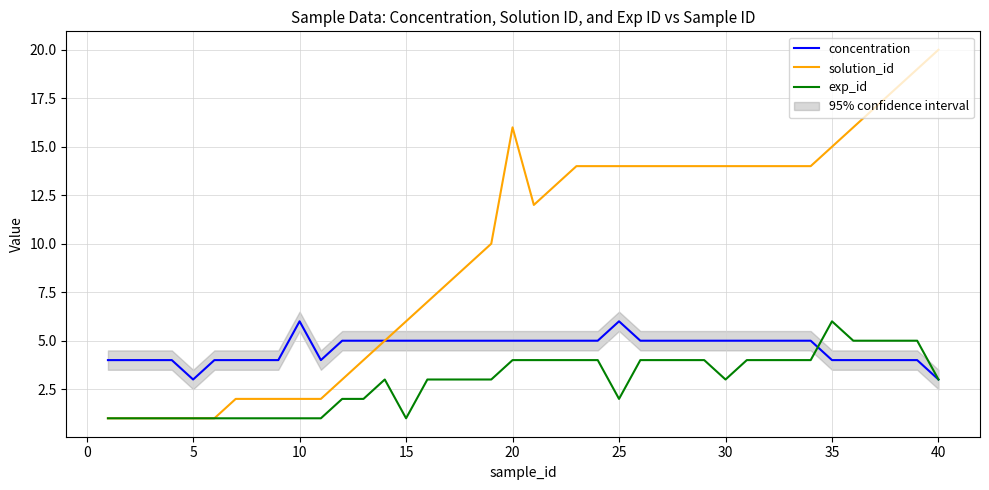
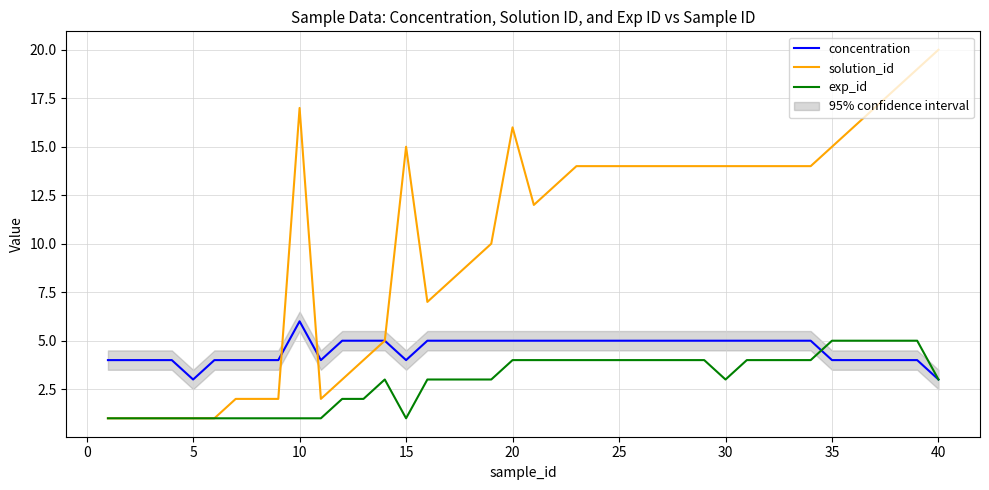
solution_id, 10: 2 -> 17
concentration, 15: 5 -> 4
solution_id, 15: 6 -> 15
concentration, 25: 6 -> 5
exp_id, 25: 2 -> 4
exp_id, 35: 6 -> 5
